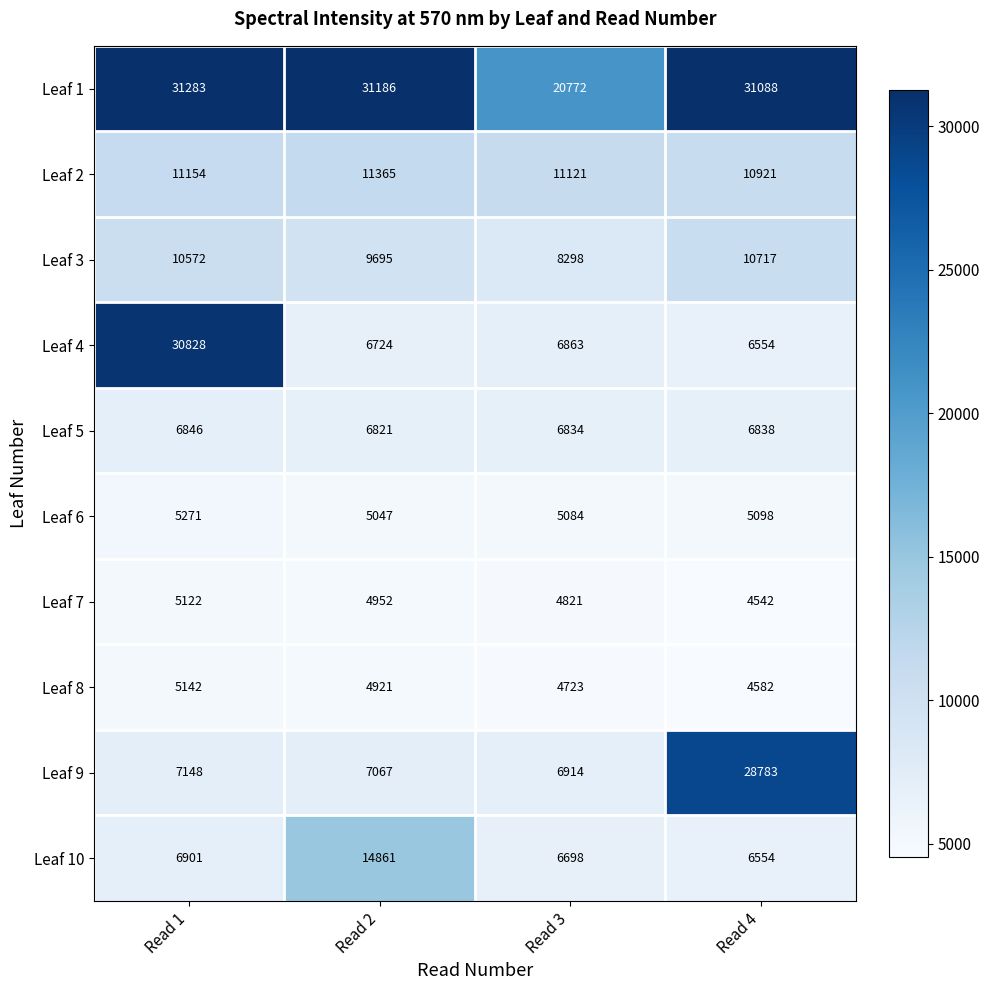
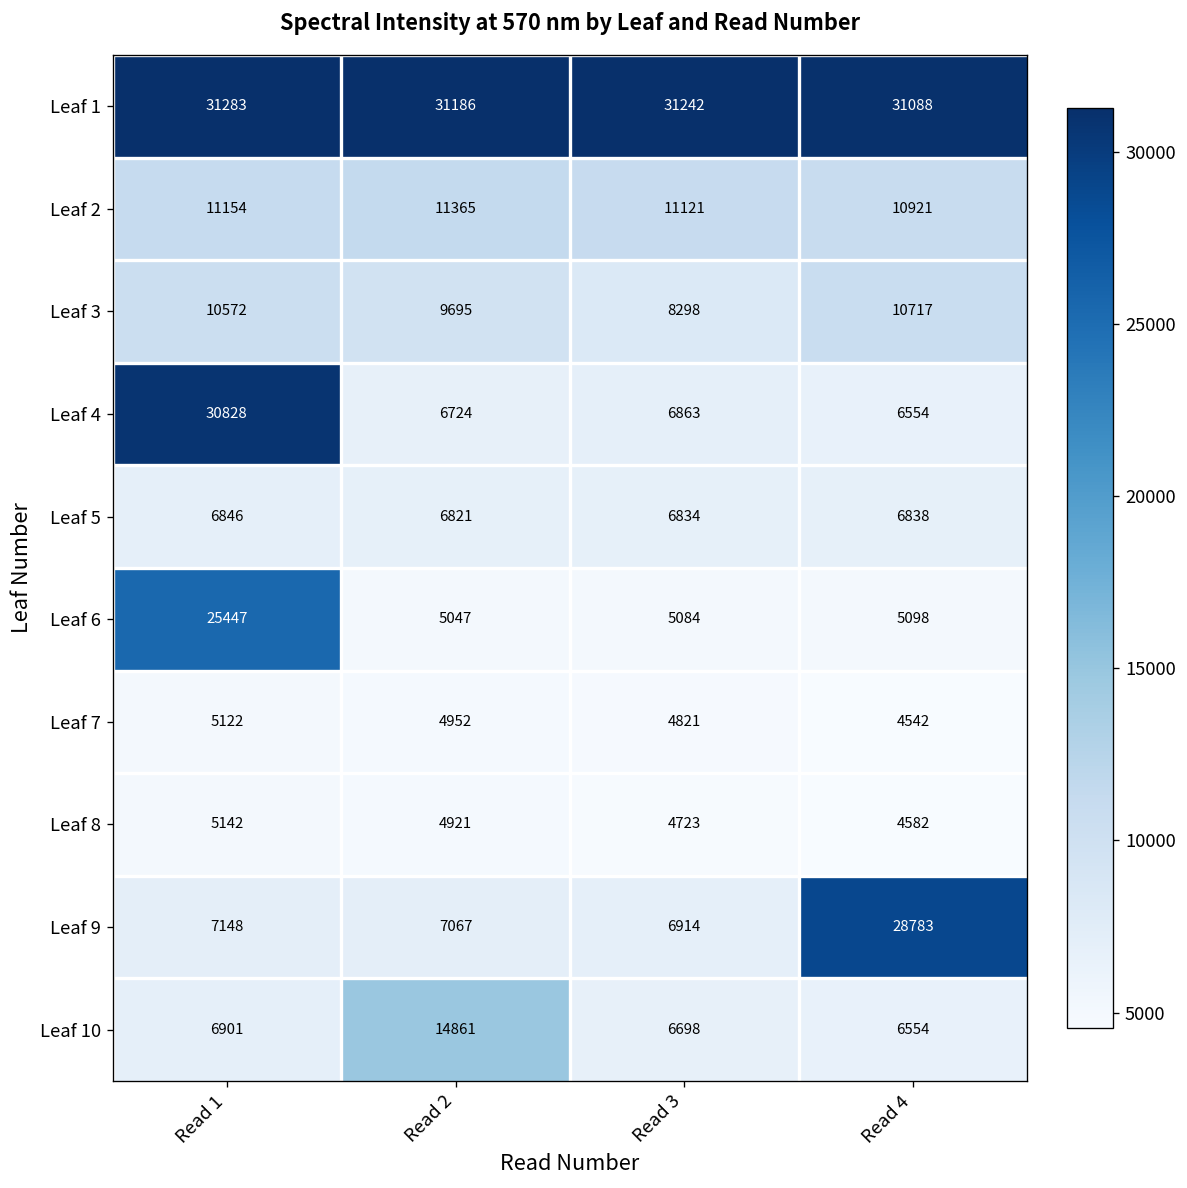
Leaf 1, Read 3: 20772 -> 31242
Leaf 6, Read 1: 5271 -> 25447
